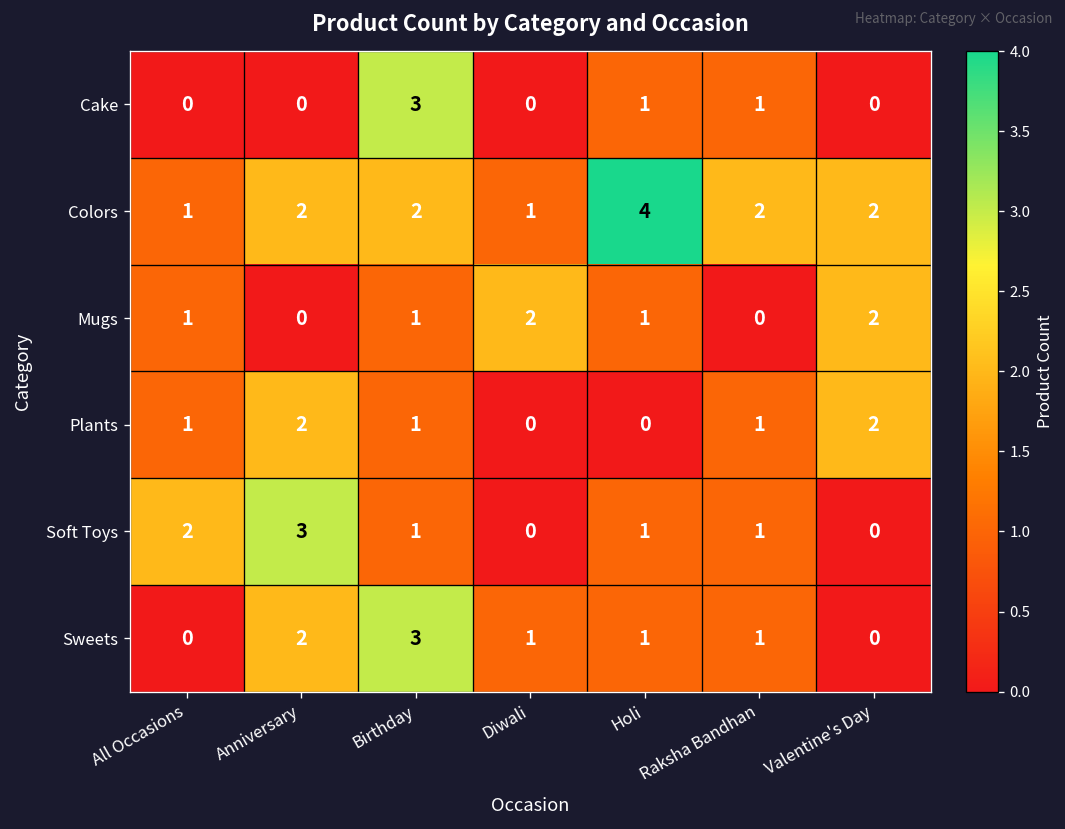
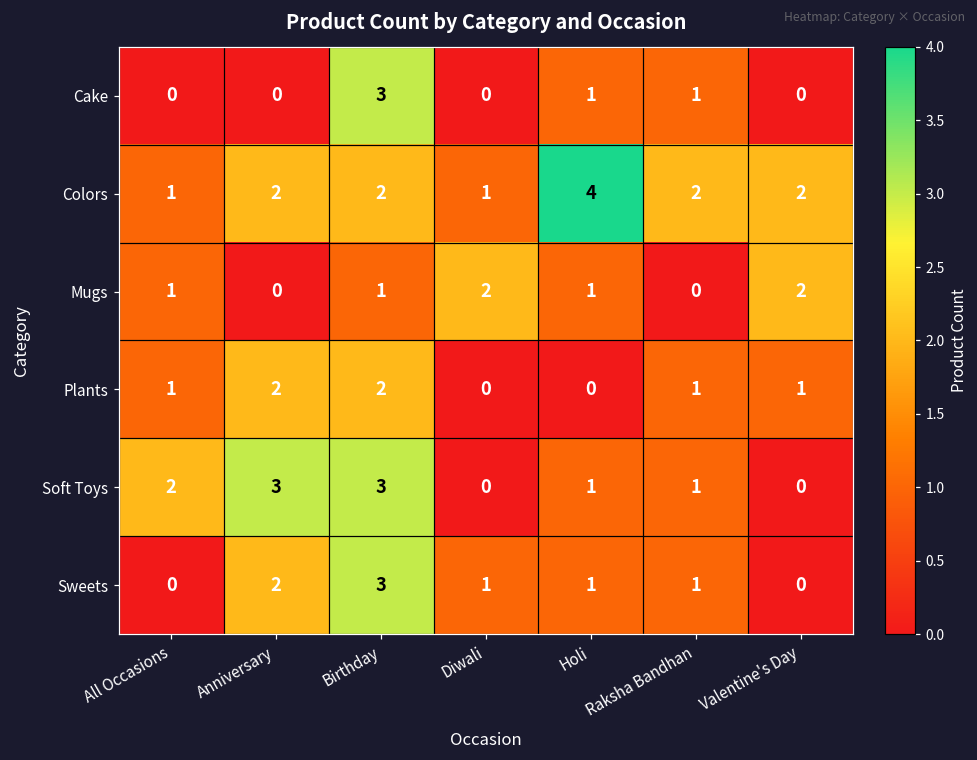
Plants, Birthday: 1 -> 2
Plants, Valentine's Day: 2 -> 1
Soft Toys, Birthday: 1 -> 3
